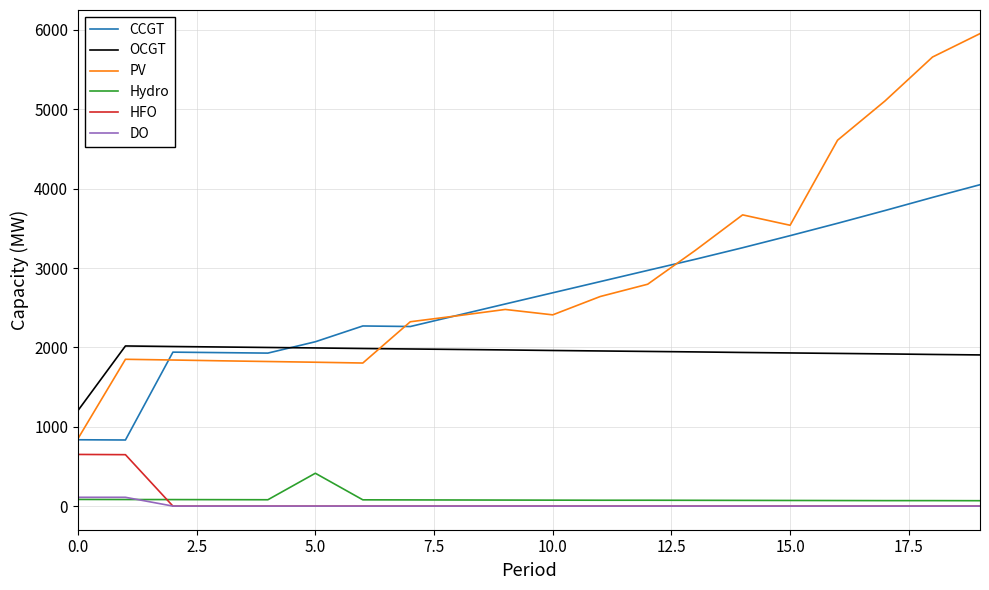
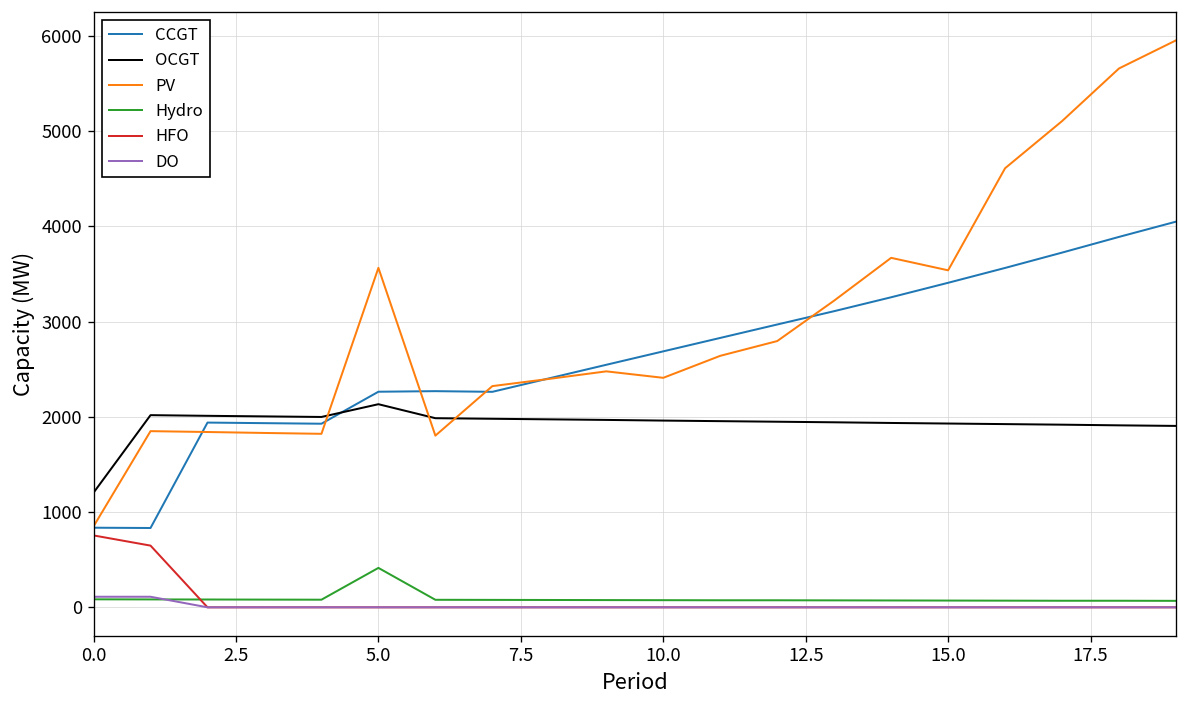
HFO, 0.0: 700 -> 800
CCGT, 5.0: 2100 -> 2300
OCGT, 5.0: 2000 -> 2100
PV, 5.0: 1800 -> 3600
